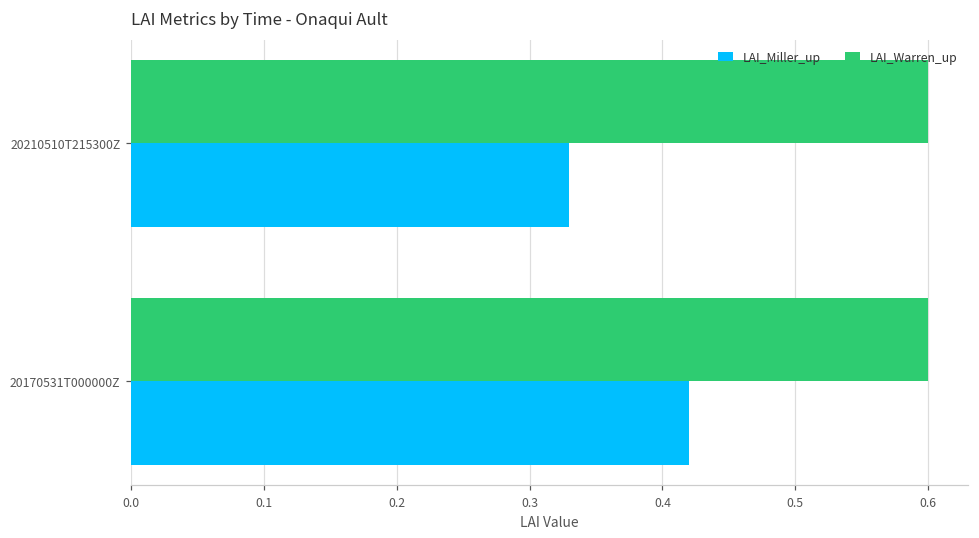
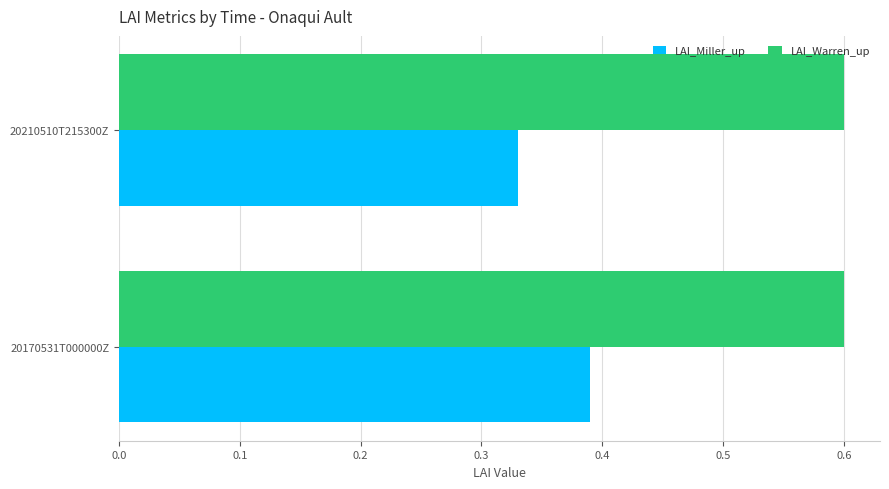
LAI_Miller_up, 20170531T000000Z: 0.42 -> 0.39
